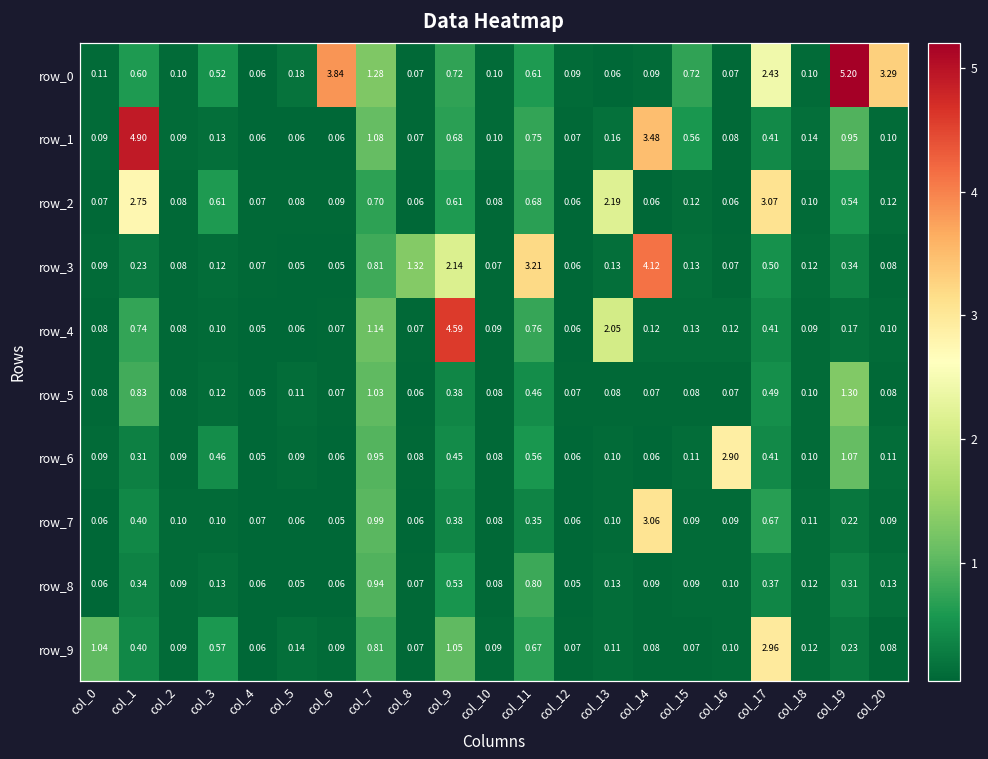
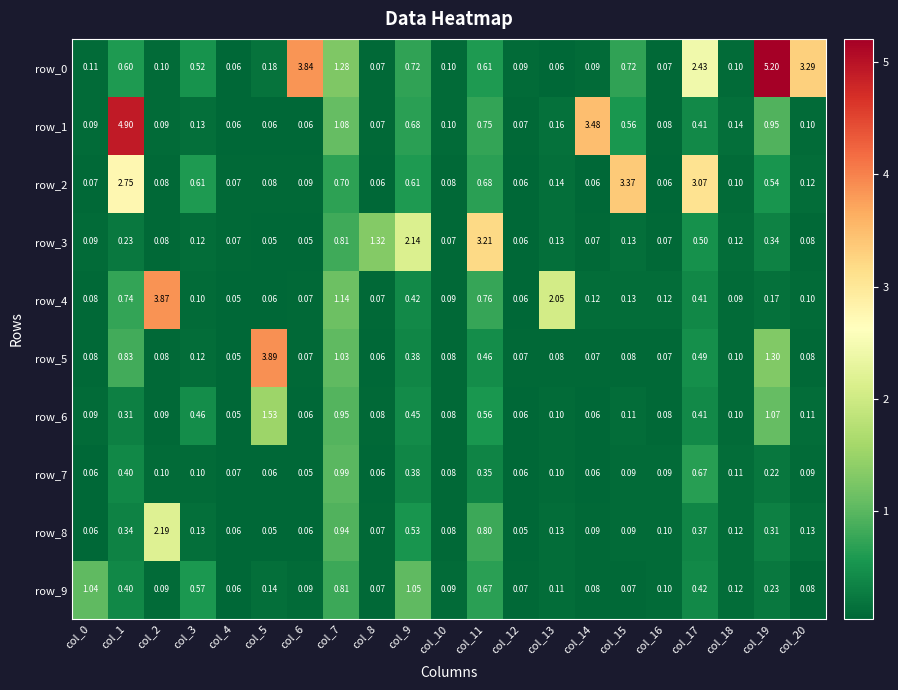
row_2, col_13: 2.19 -> 0.14
row_2, col_15: 0.12 -> 3.37
row_3, col_14: 4.12 -> 0.07
row_4, col_2: 0.08 -> 3.87
row_4, col_9: 4.59 -> 0.42
row_5, col_5: 0.11 -> 3.89
row_6, col_5: 0.09 -> 1.53
row_6, col_16: 2.90 -> 0.08
row_7, col_14: 3.06 -> 0.06
row_8, col_2: 0.09 -> 2.19
row_9, col_17: 2.96 -> 0.42
